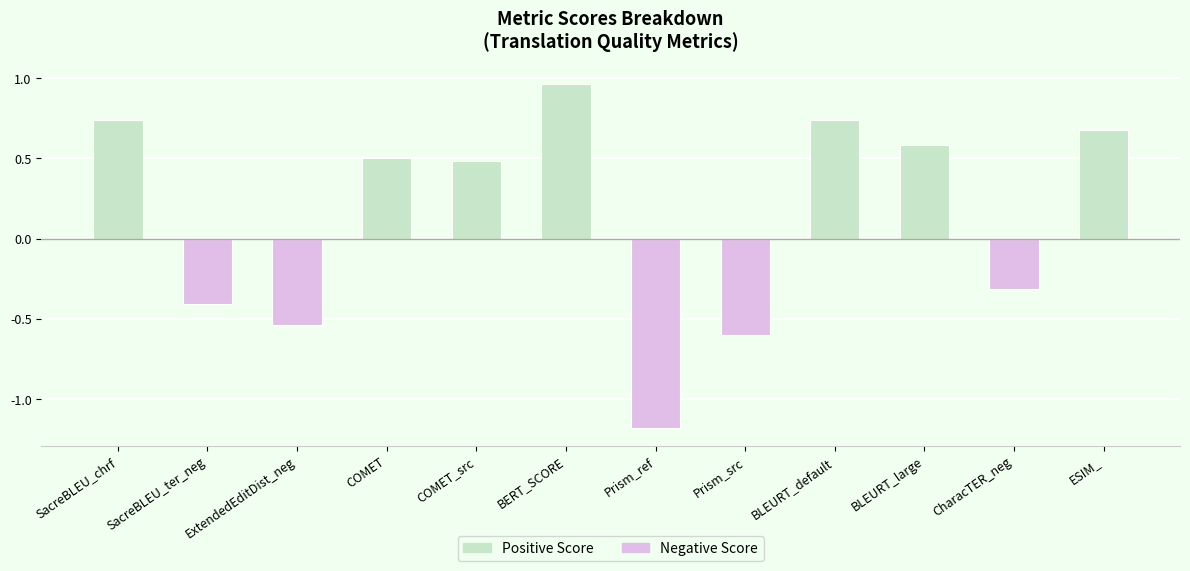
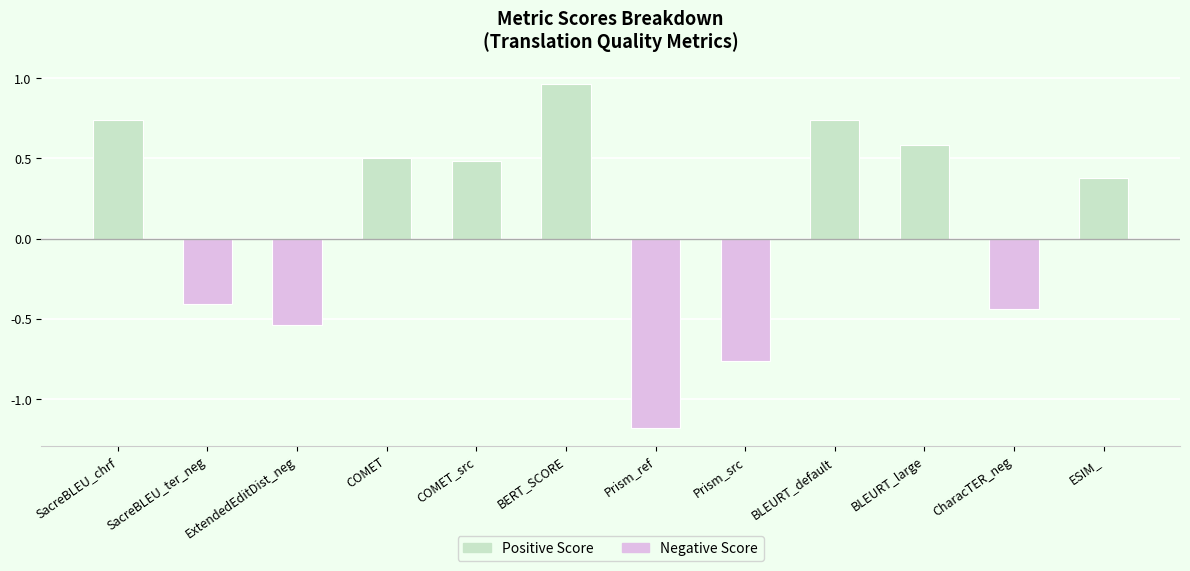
Prism_src: -0.60 -> -0.76
CharacTER_neg: -0.31 -> -0.44
ESIM_: 0.67 -> 0.38
